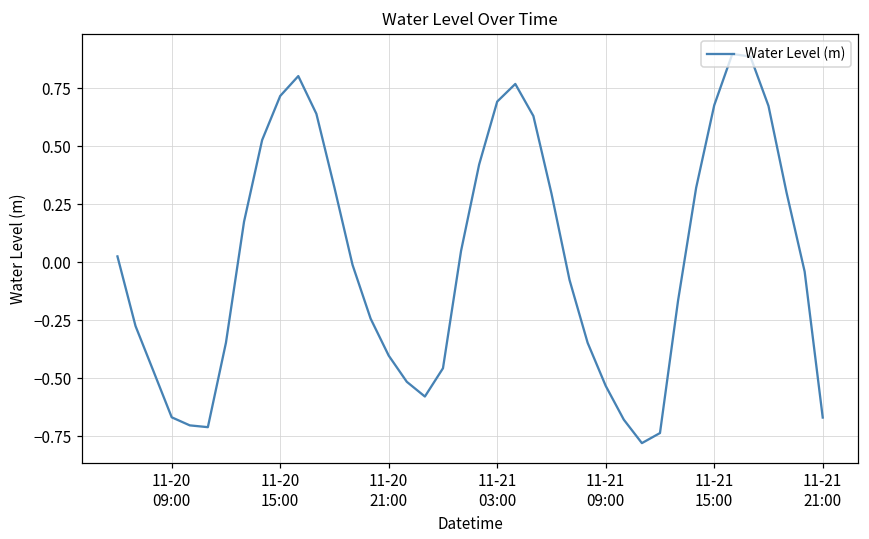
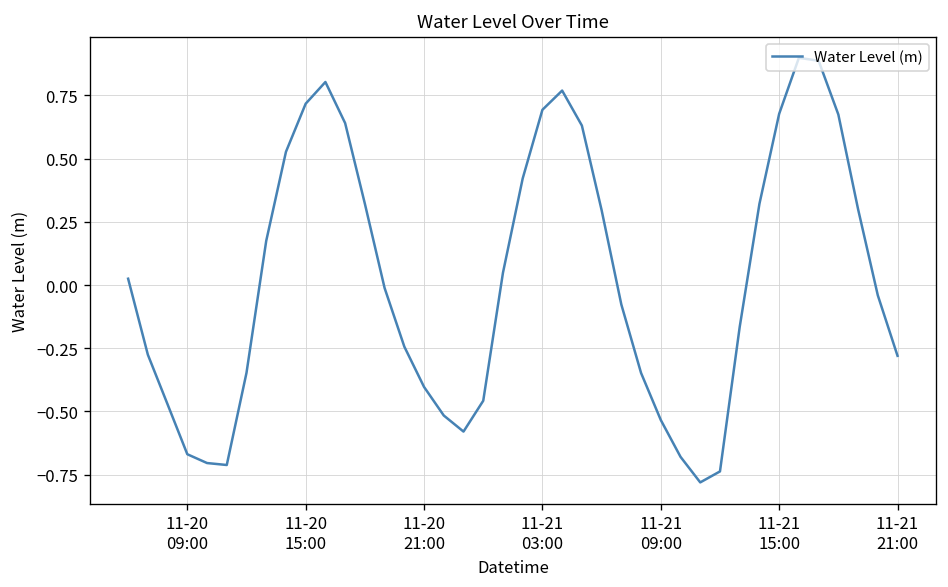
11-21 21:00: -0.67 -> -0.28
